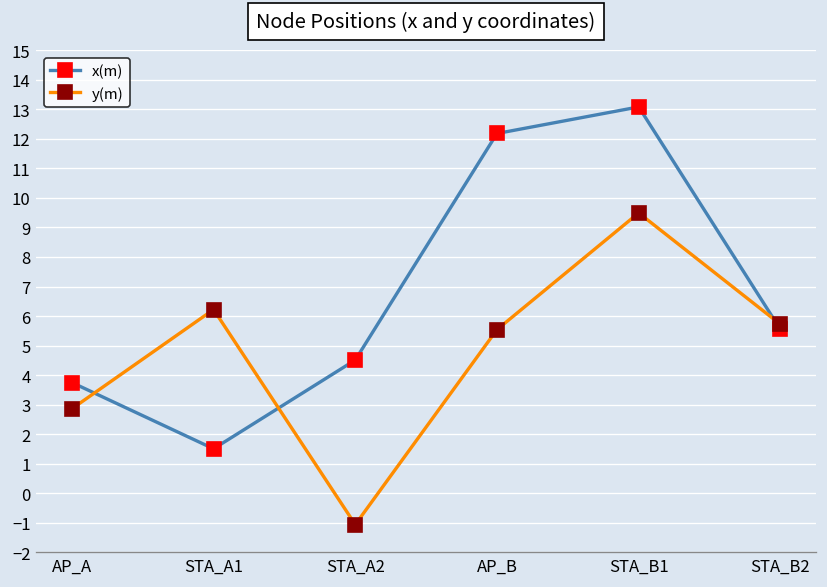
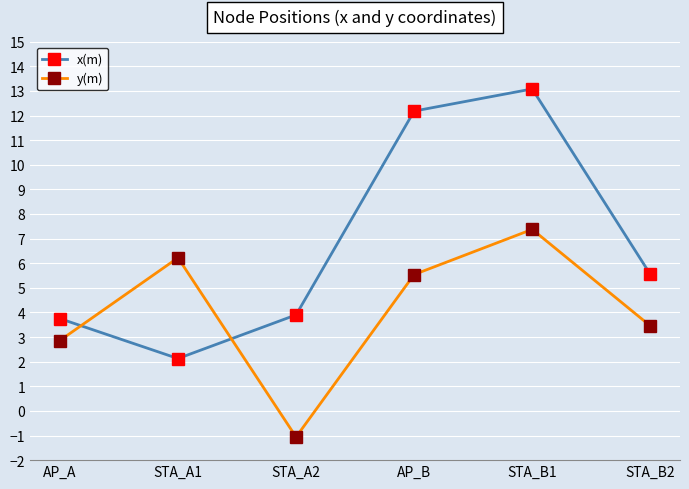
x(m), STA_A1: 1.5 -> 2.1
x(m), STA_A2: 4.5 -> 3.9
y(m), STA_B1: 9.5 -> 7.4
y(m), STA_B2: 5.7 -> 3.5
